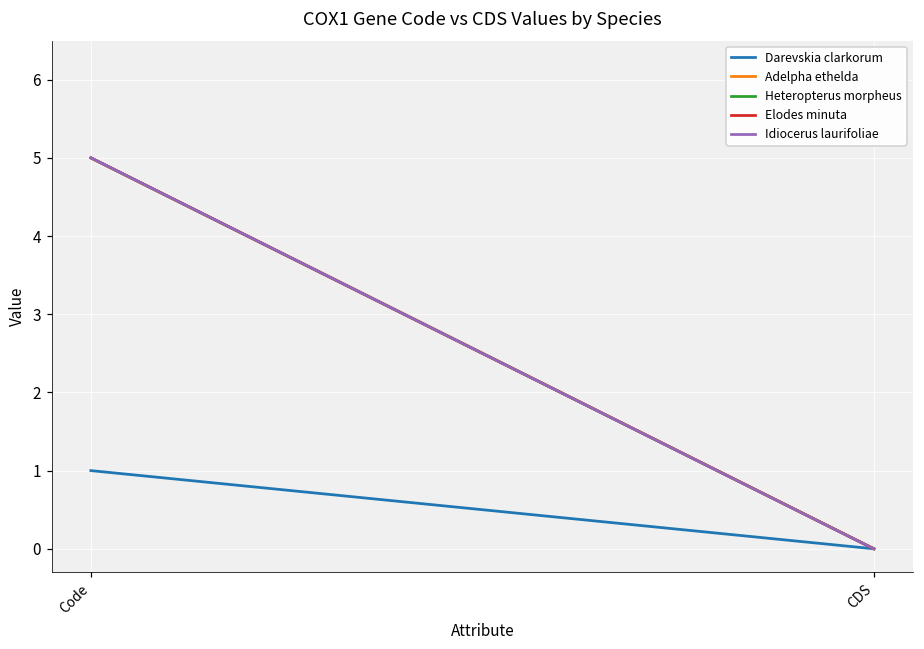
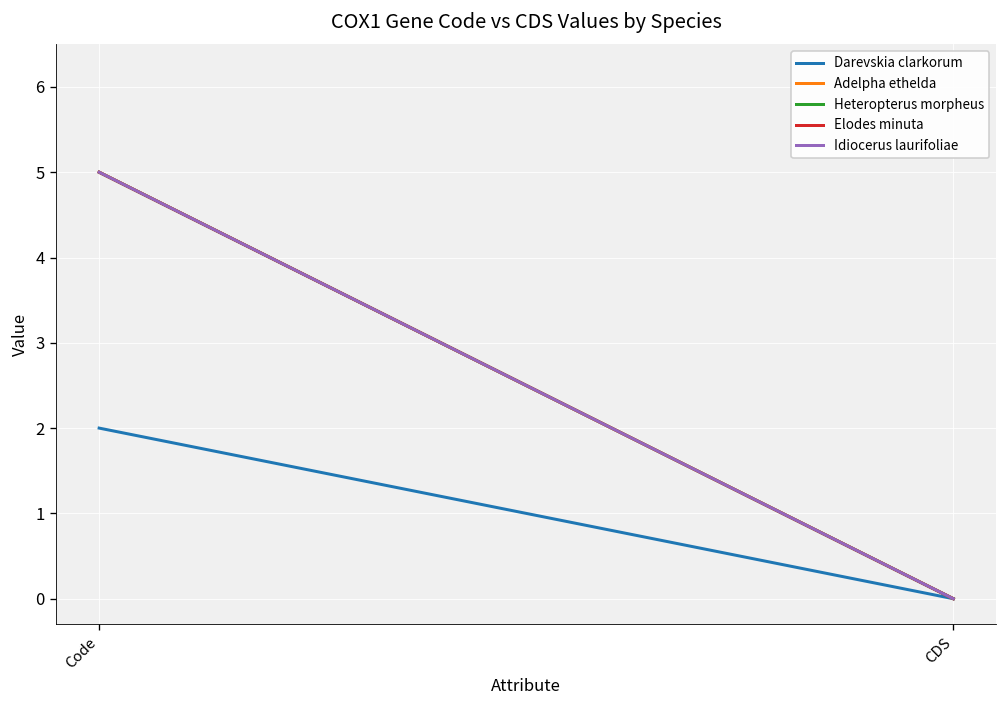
Darevskia clarkorum, Code: 1 -> 2
